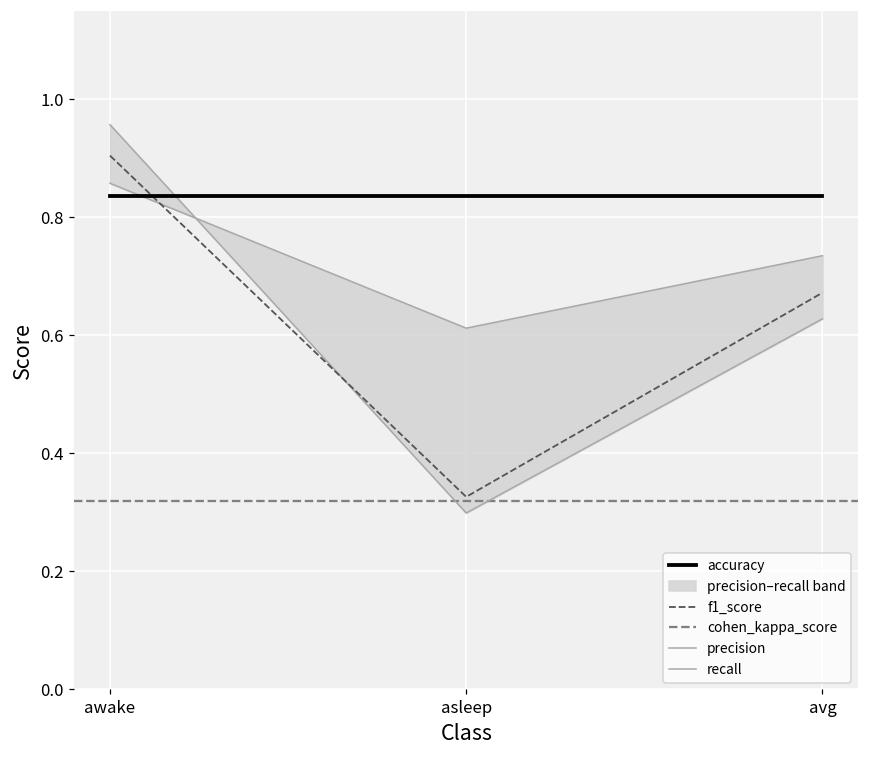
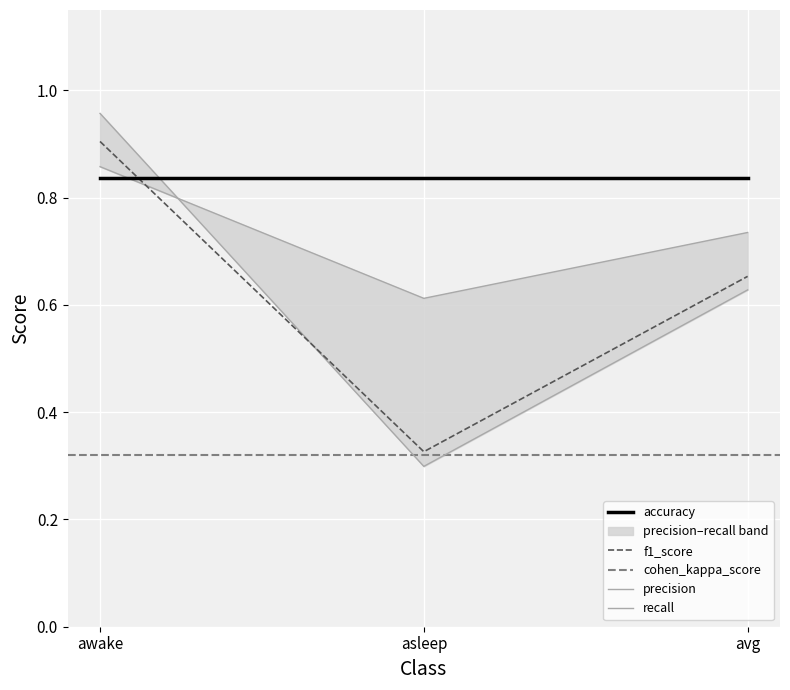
f1_score, avg: 0.67 -> 0.65
